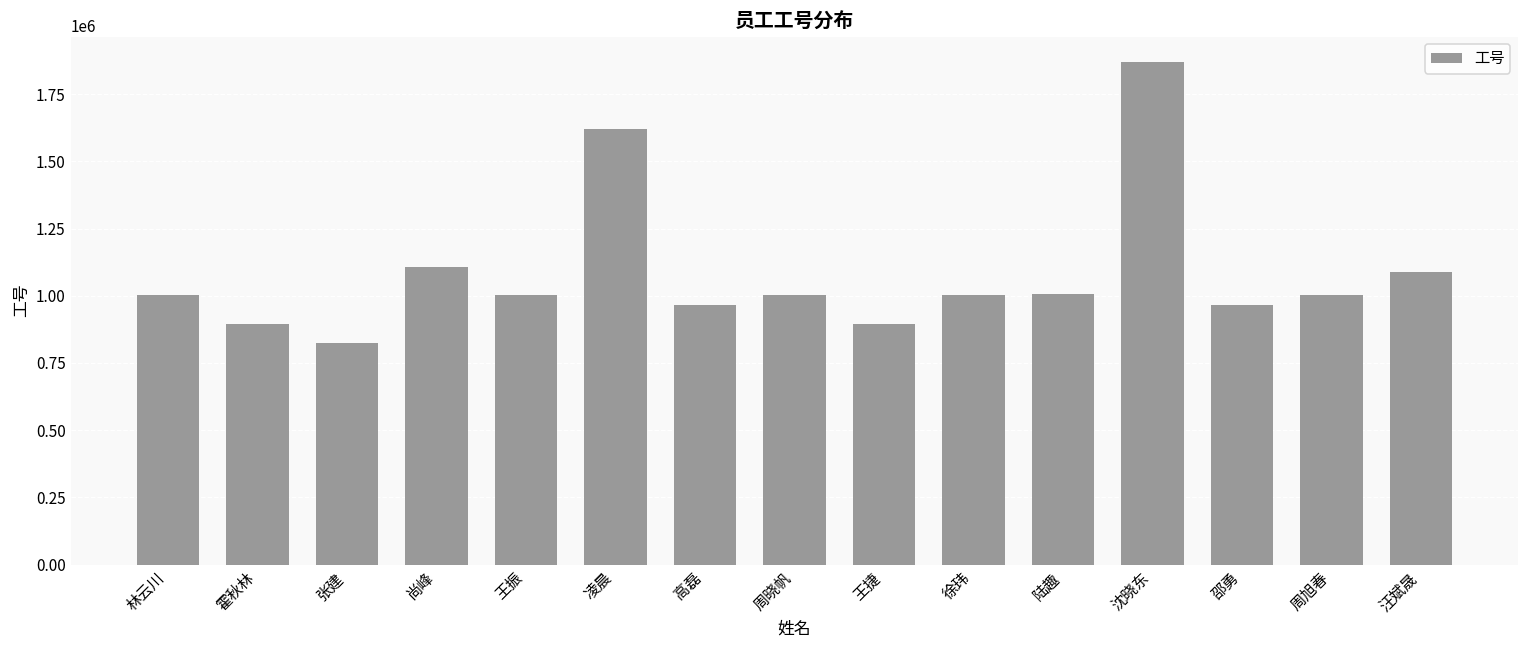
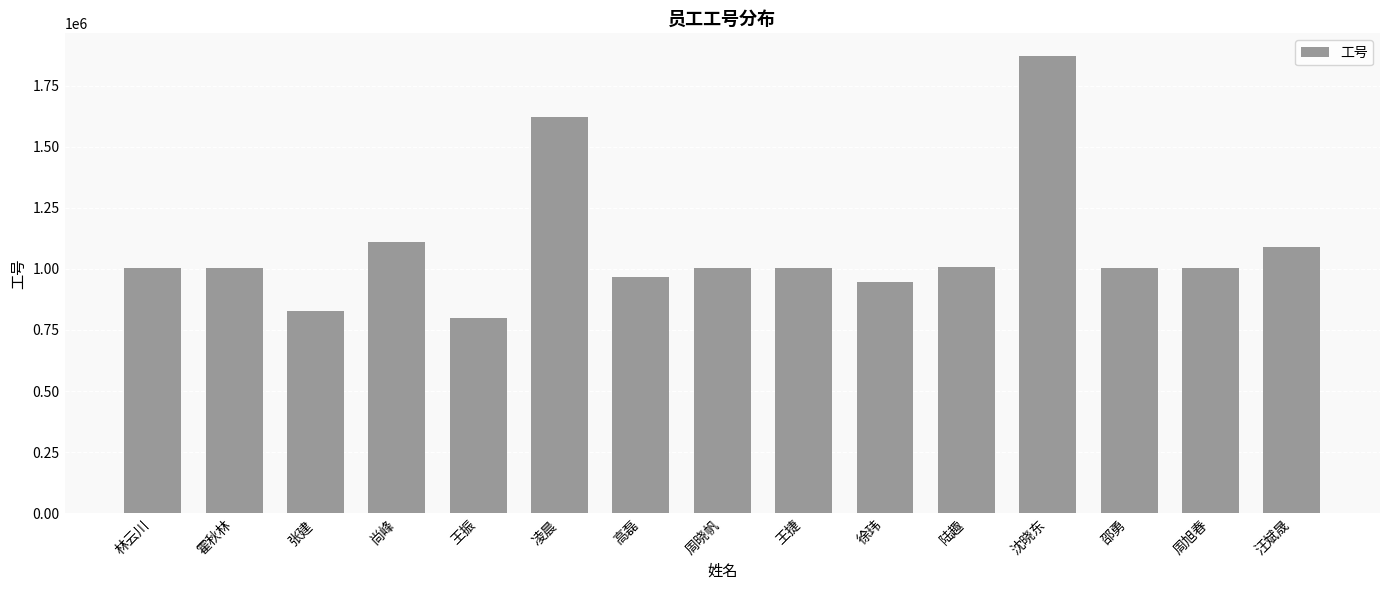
霍秋林: 890000 -> 1000000
王振: 1000000 -> 800000
王捷: 900000 -> 1000000
徐玮: 1000000 -> 950000
邵勇: 970000 -> 1000000
